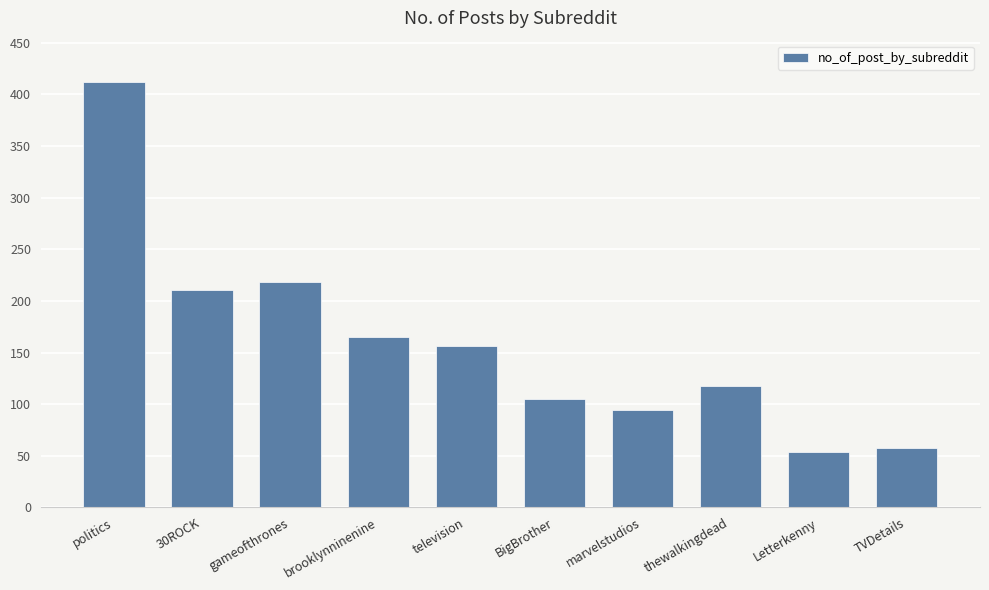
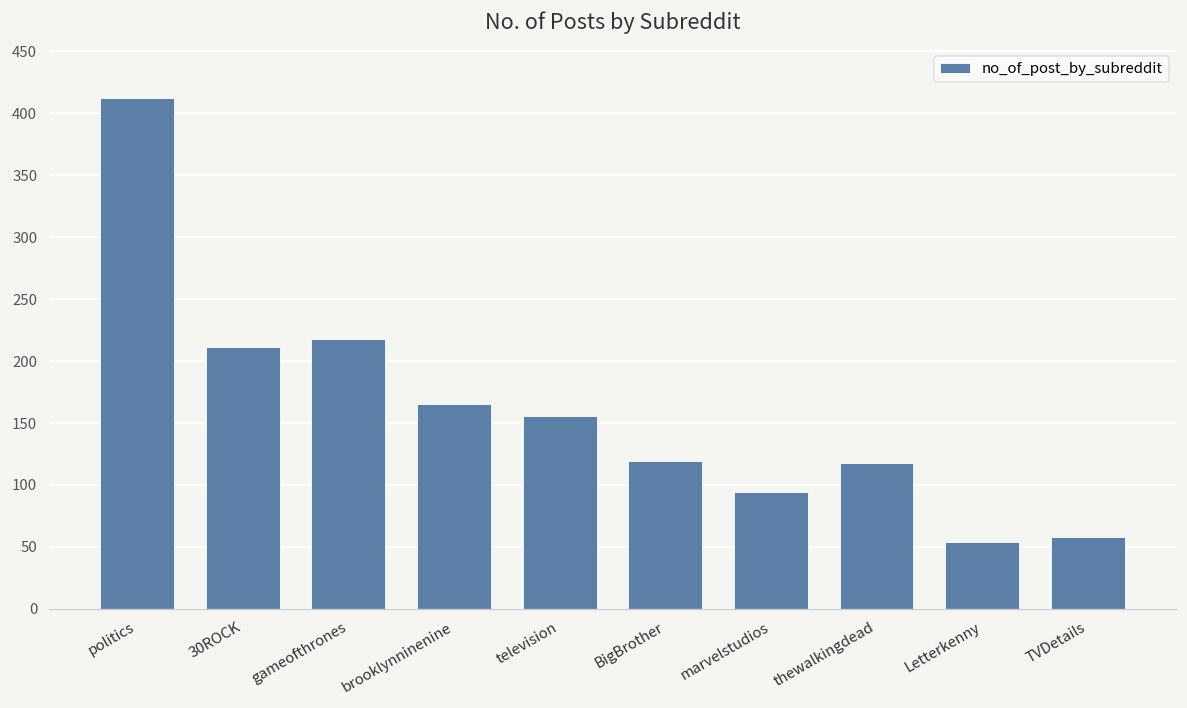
BigBrother: 105 -> 119
